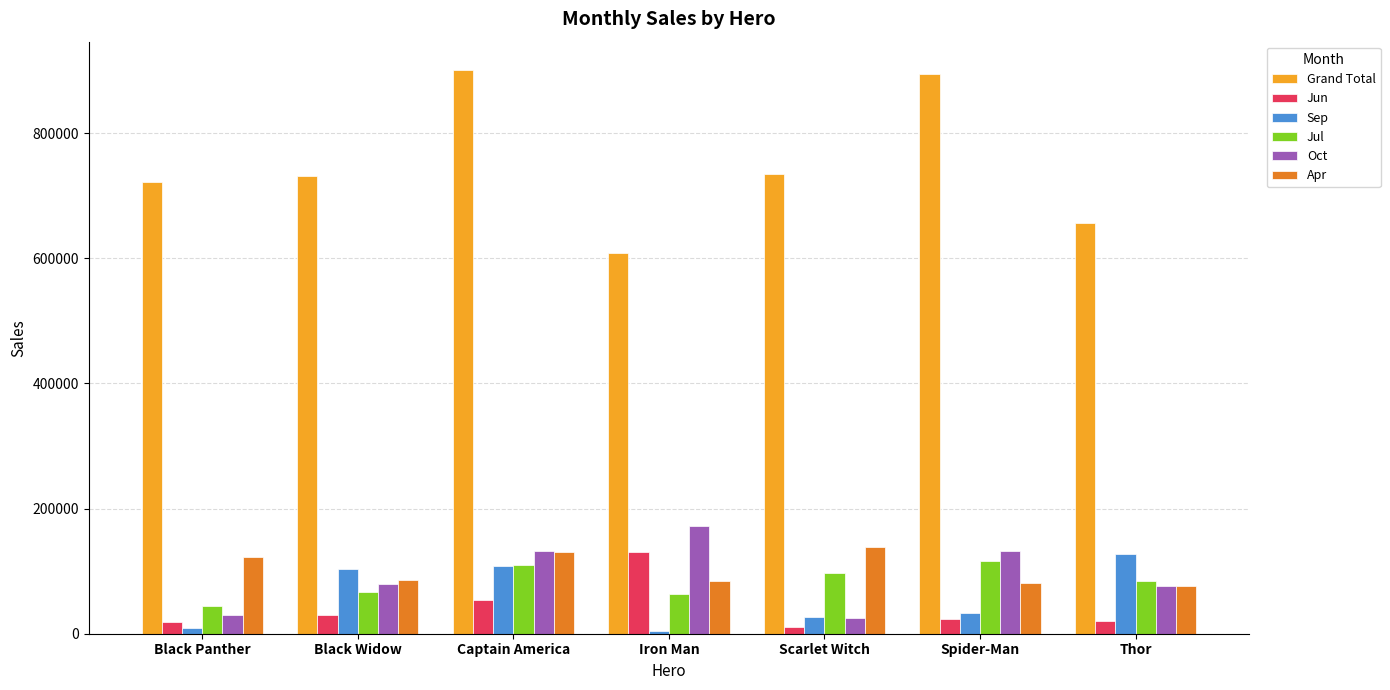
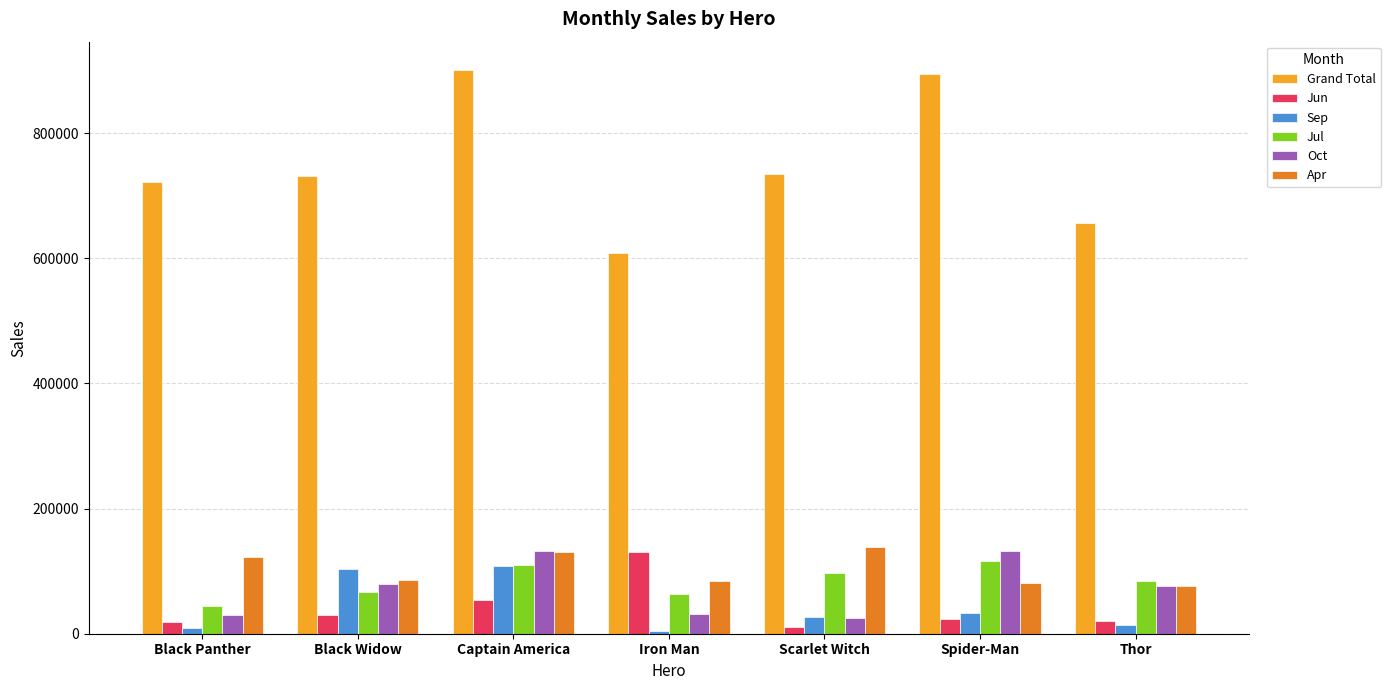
Oct, Iron Man: 170000 -> 30000
Sep, Thor: 130000 -> 10000
